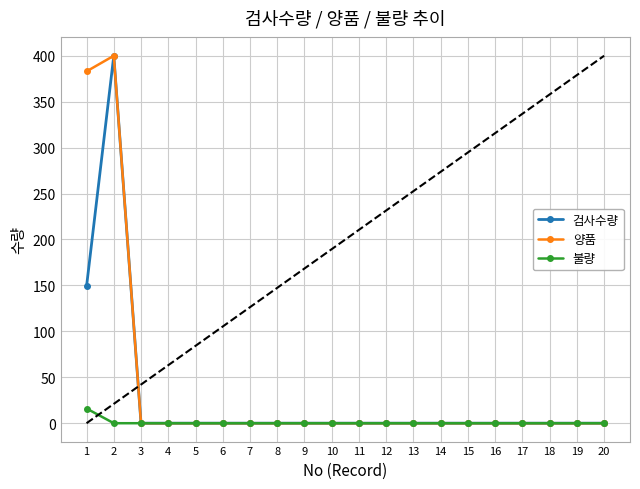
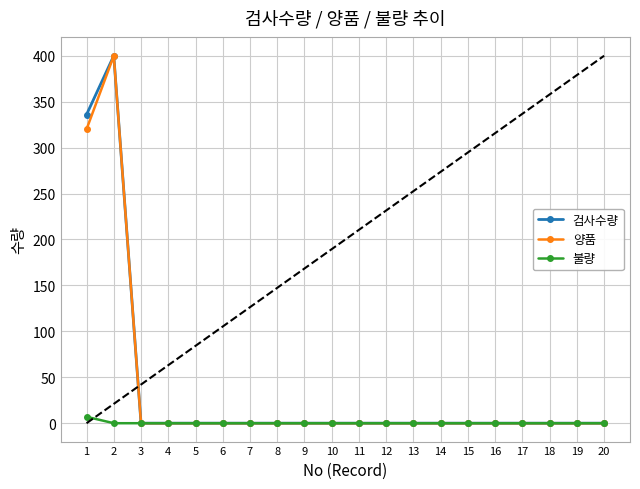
검사수량, 1: 150 -> 340
양품, 1: 380 -> 320
불량, 1: 20 -> 10
